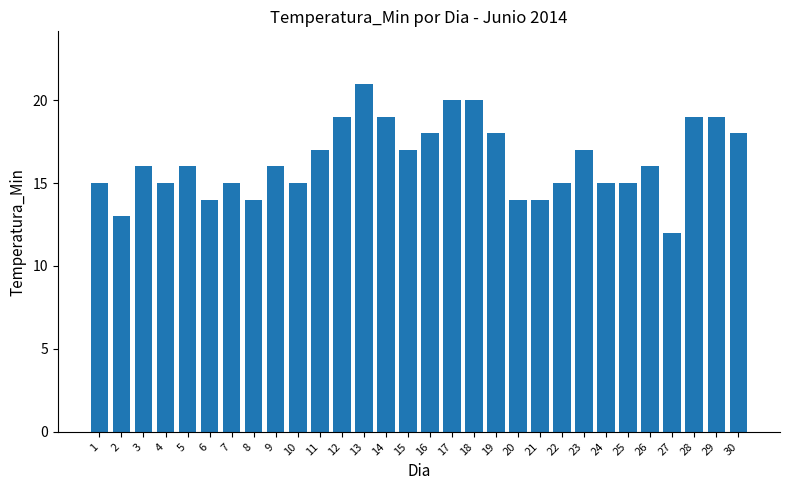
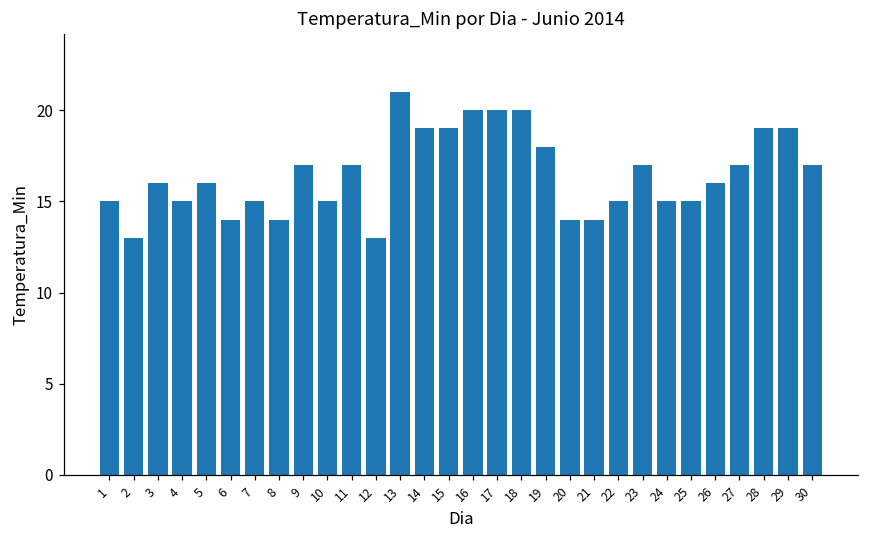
9: 16 -> 17
12: 19 -> 13
15: 17 -> 19
16: 18 -> 20
27: 12 -> 17
30: 18 -> 17
